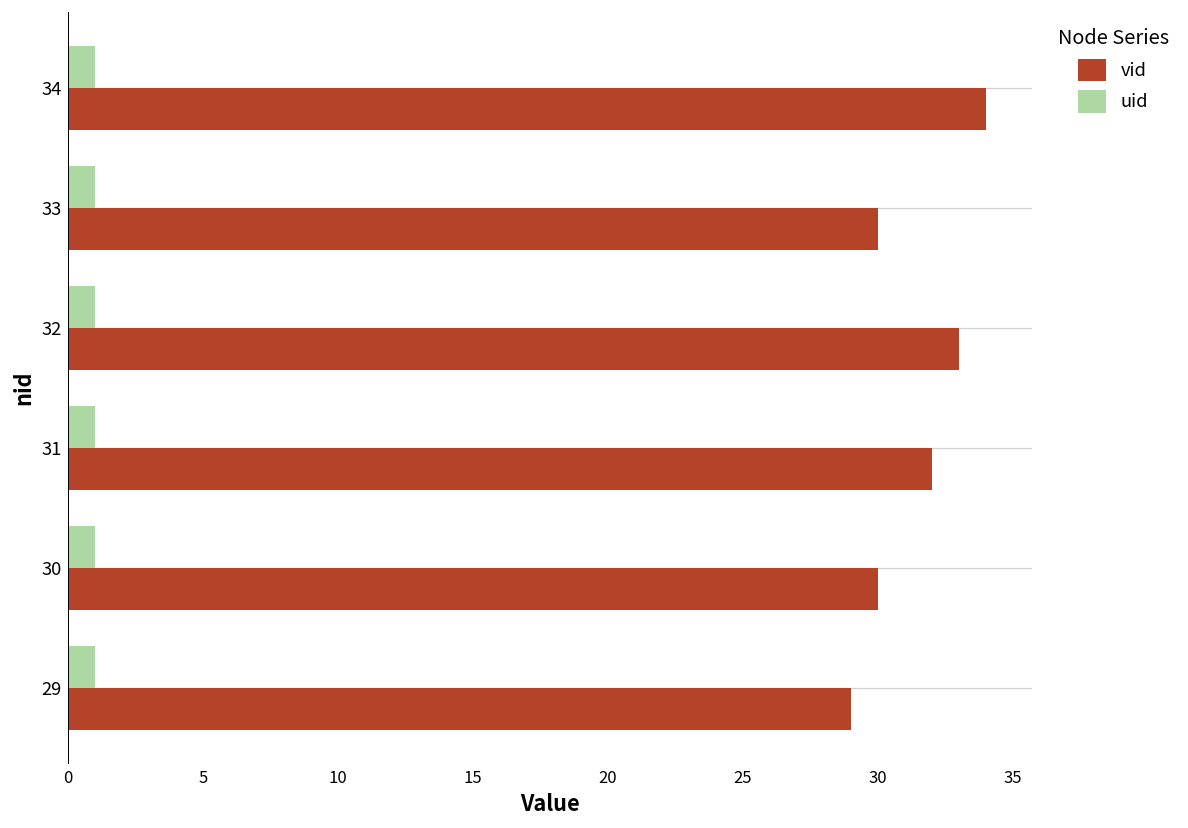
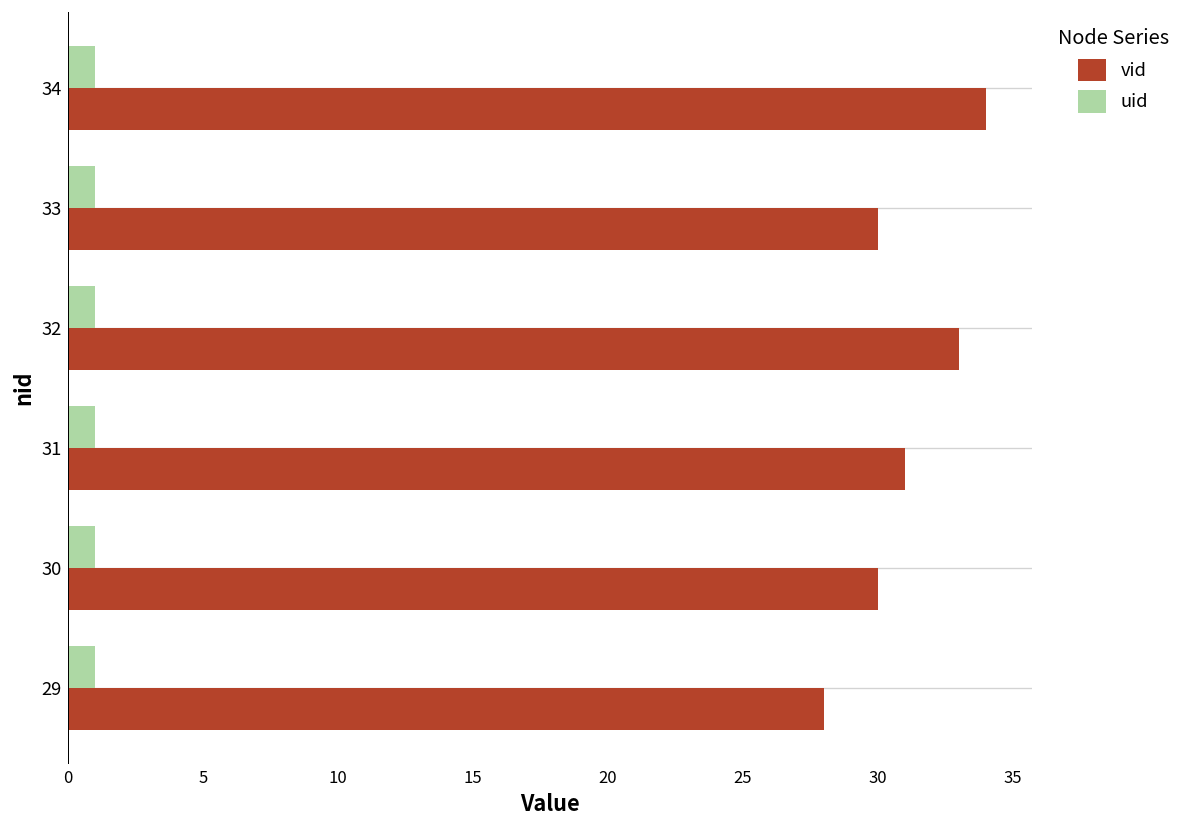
vid, 31: 32 -> 31
vid, 29: 29 -> 28
